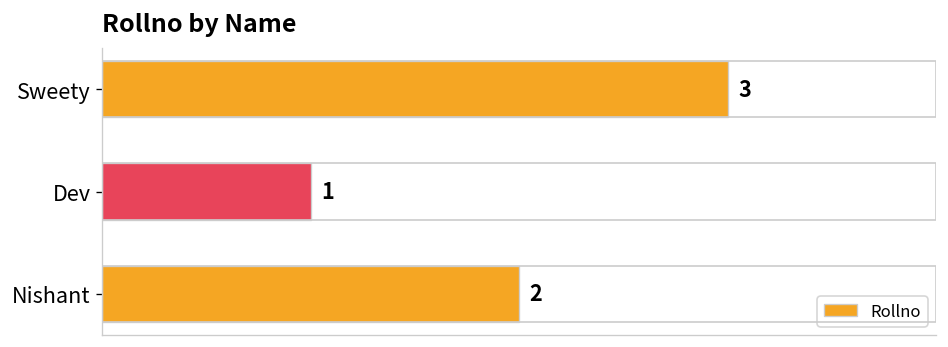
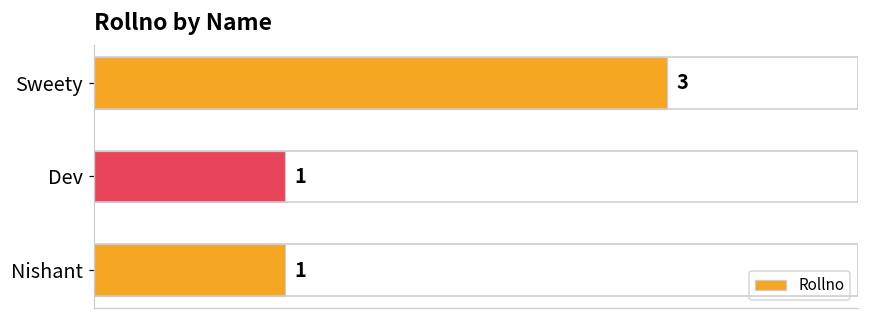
Nishant: 2 -> 1
